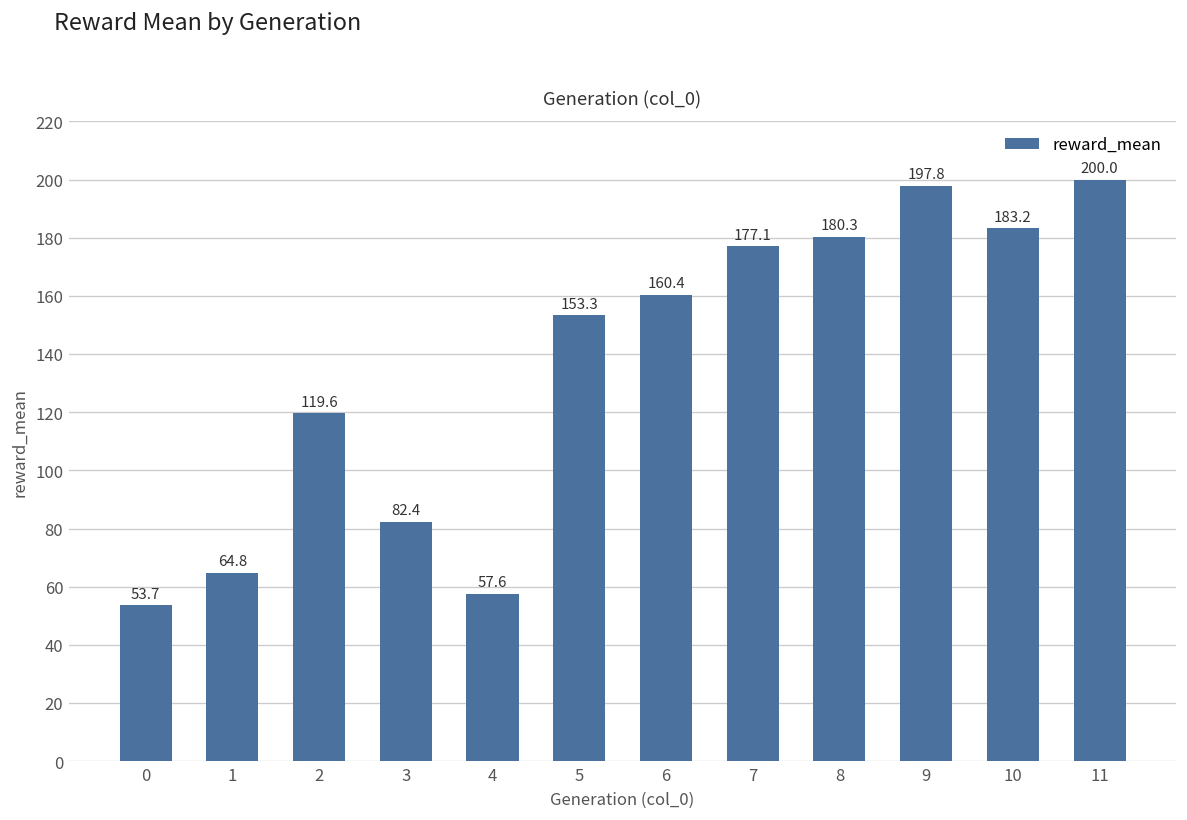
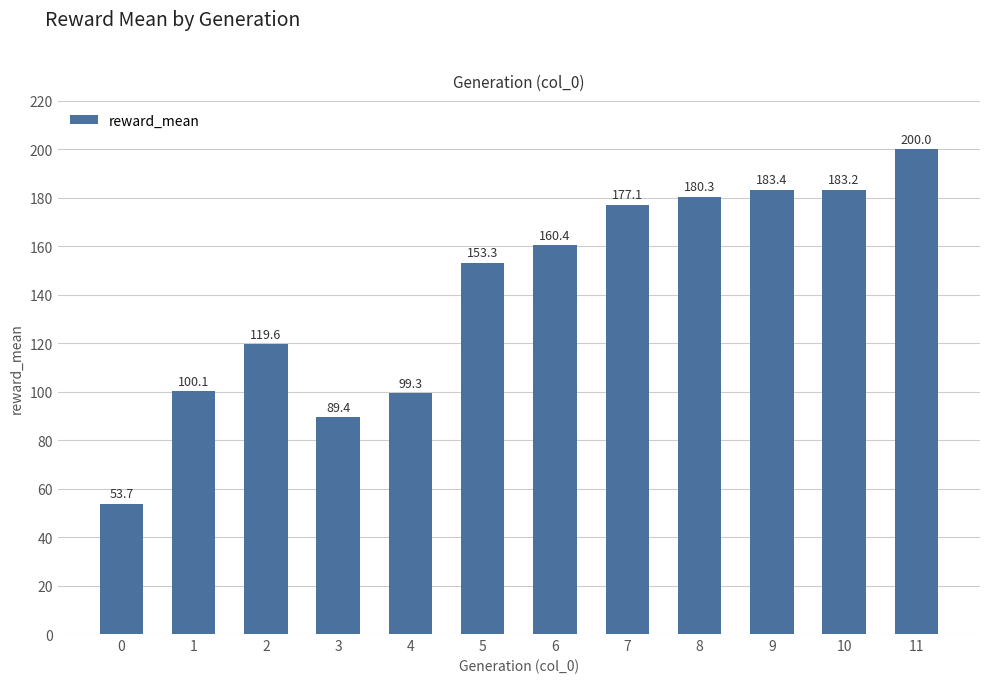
1: 64.8 -> 100.1
3: 82.4 -> 89.4
4: 57.6 -> 99.3
9: 197.8 -> 183.4
